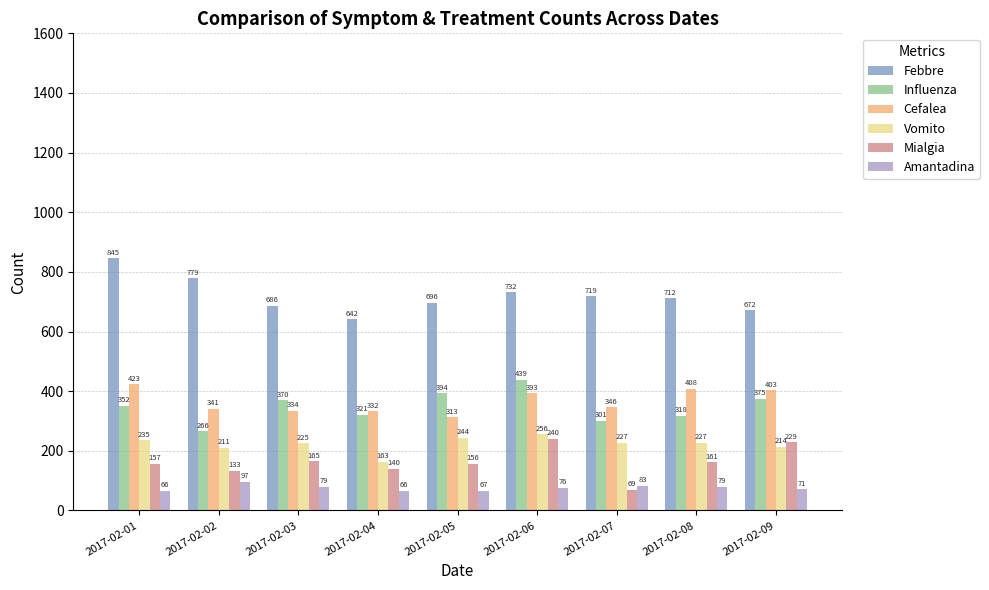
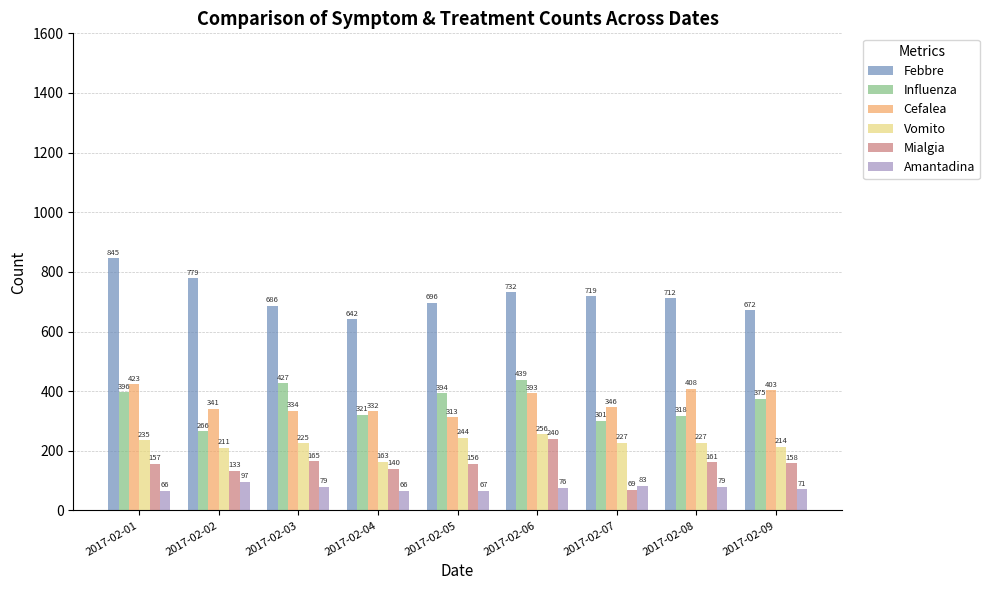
Influenza, 2017-02-01: 352 -> 396
Influenza, 2017-02-03: 370 -> 427
Mialgia, 2017-02-09: 229 -> 158
